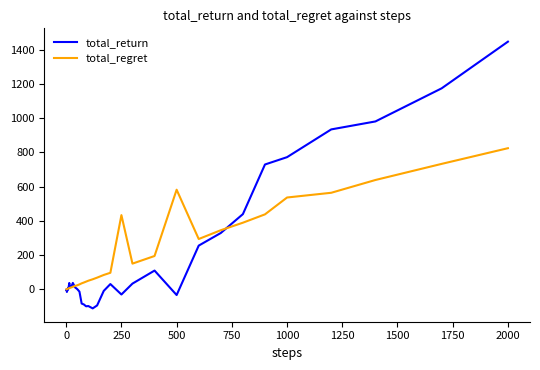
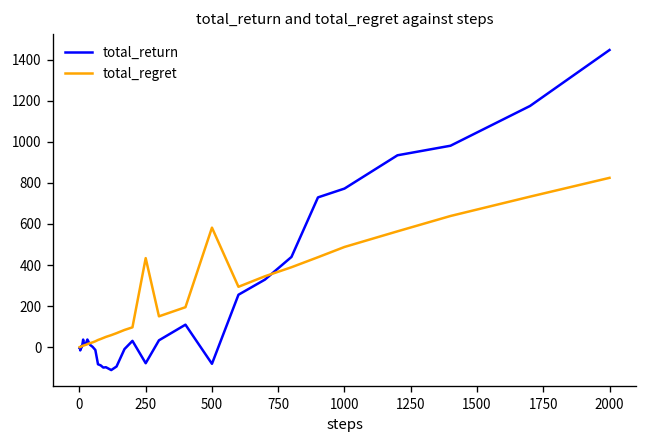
total_return, 250: -30 -> -80
total_return, 500: -30 -> -80
total_regret, 1000: 540 -> 490
